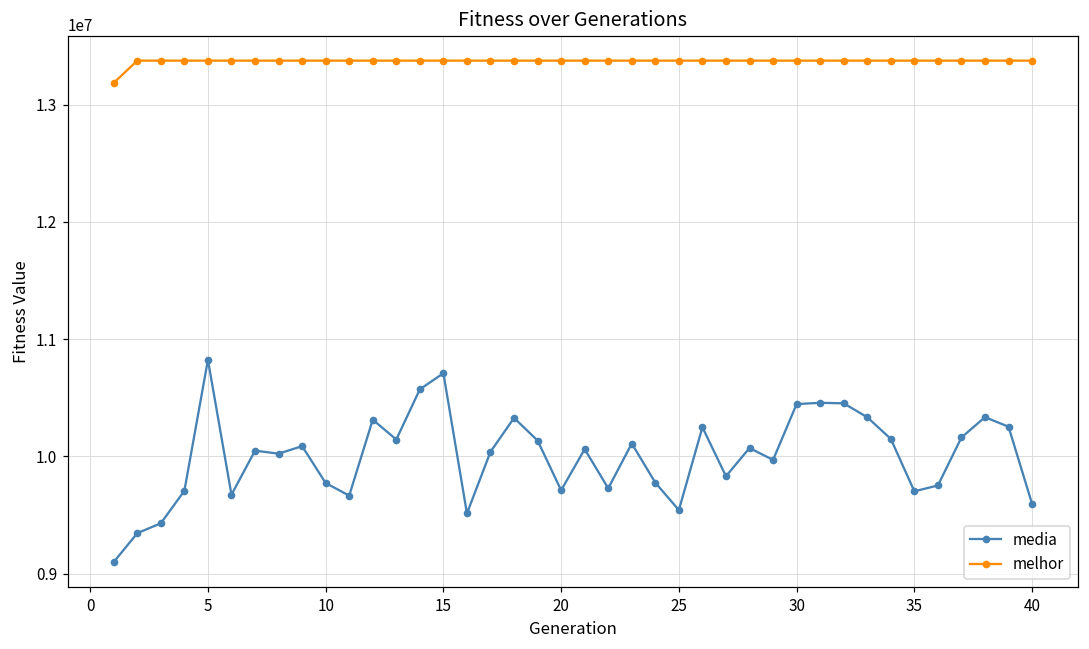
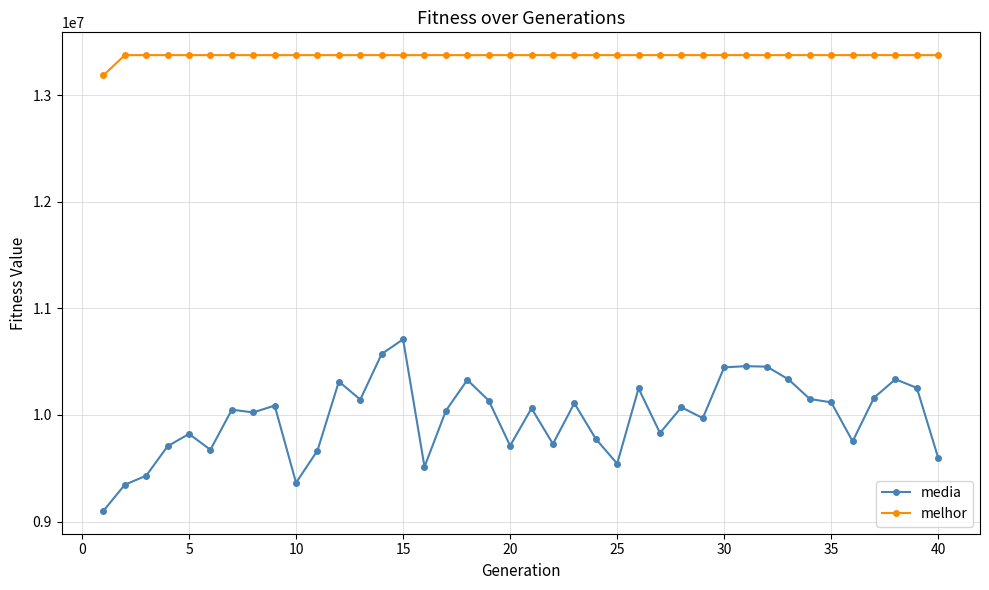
media, 5: 10820000 -> 9820000
media, 10: 9770000 -> 9360000
media, 35: 9700000 -> 10120000
